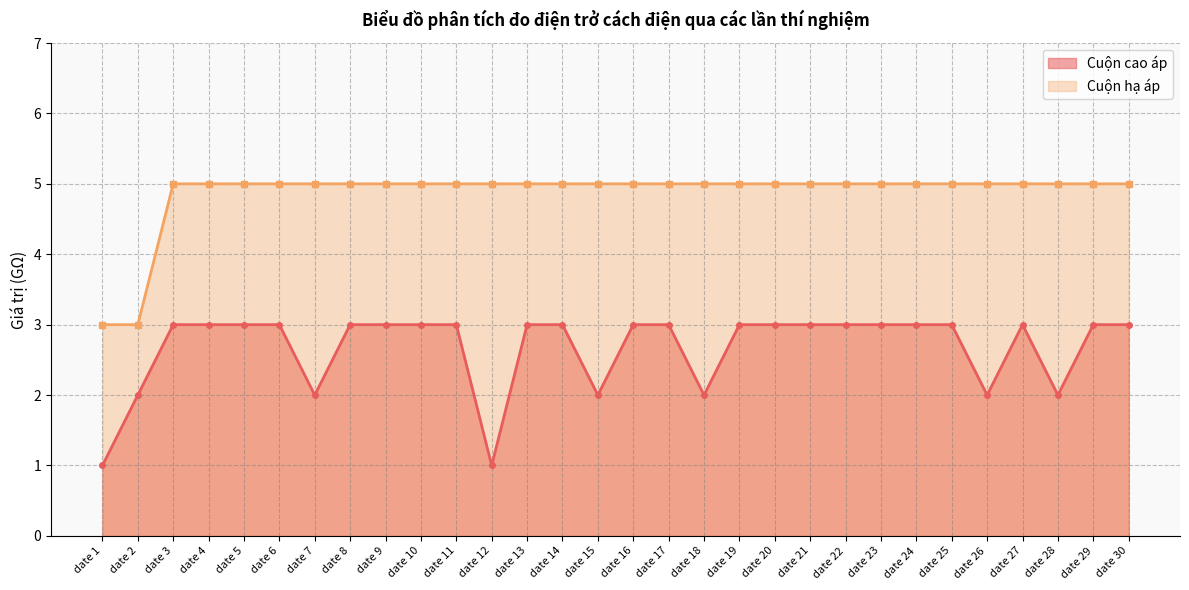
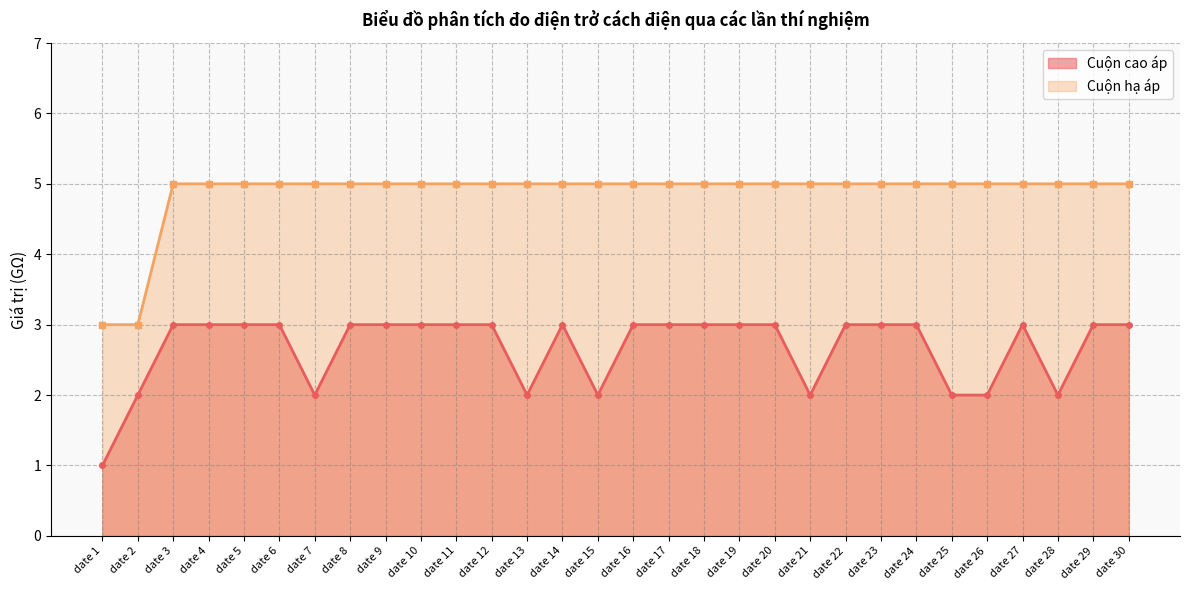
Cuộn cao áp, date 12: 1 -> 3
Cuộn cao áp, date 13: 3 -> 2
Cuộn cao áp, date 18: 2 -> 3
Cuộn cao áp, date 21: 3 -> 2
Cuộn cao áp, date 25: 3 -> 2
